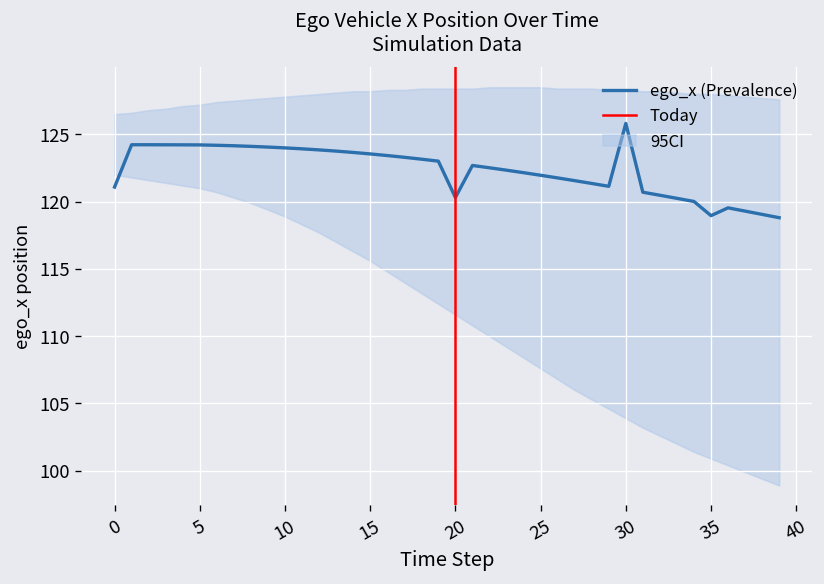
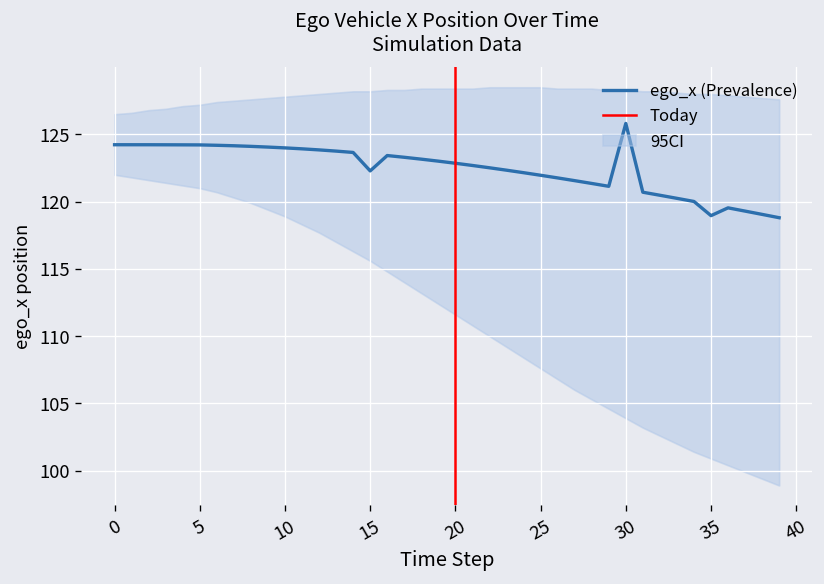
ego_x (Prevalence), 0: 121.1 -> 124.2
ego_x (Prevalence), 15: 123.5 -> 122.3
ego_x (Prevalence), 20: 120.3 -> 122.9
